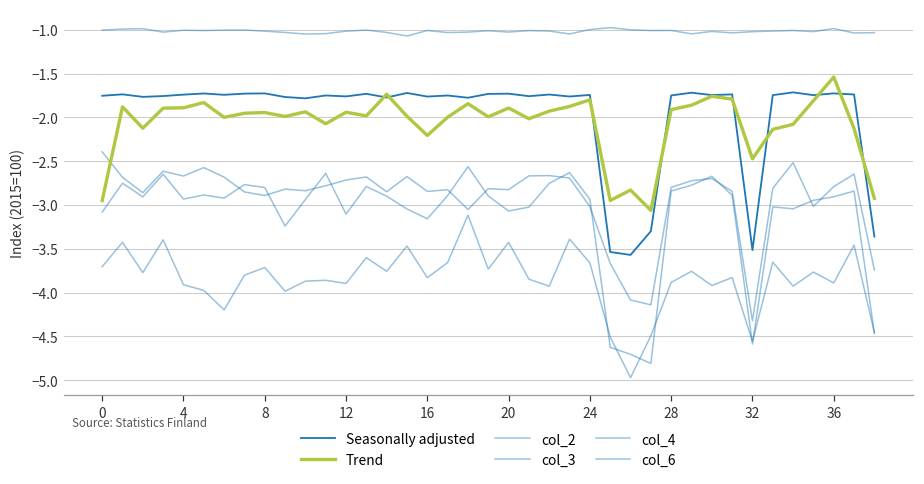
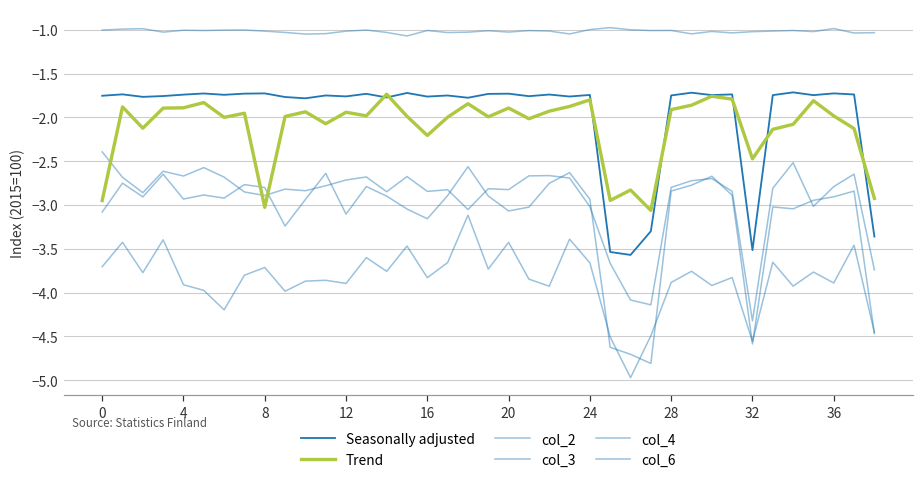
Trend, 8: -1.9 -> -3.0
Trend, 36: -1.5 -> -2.0
